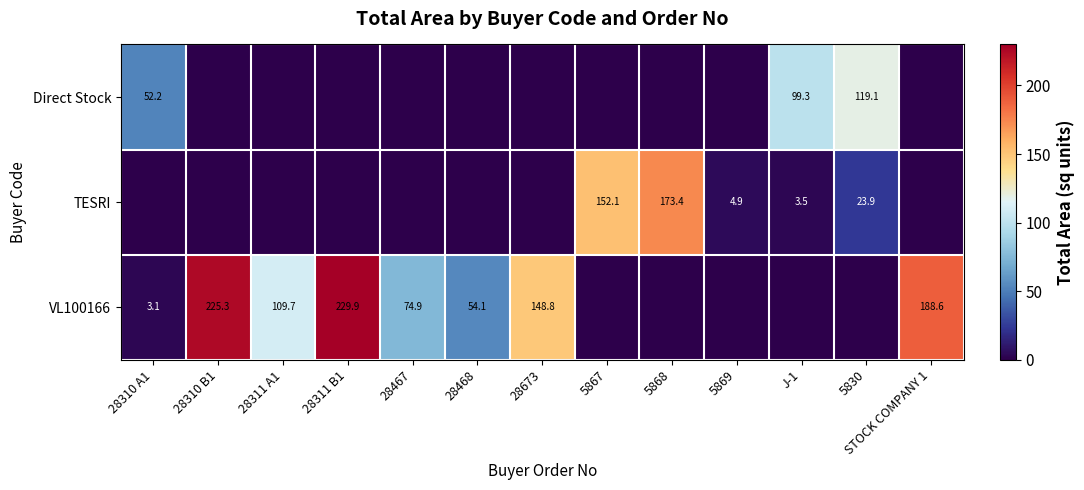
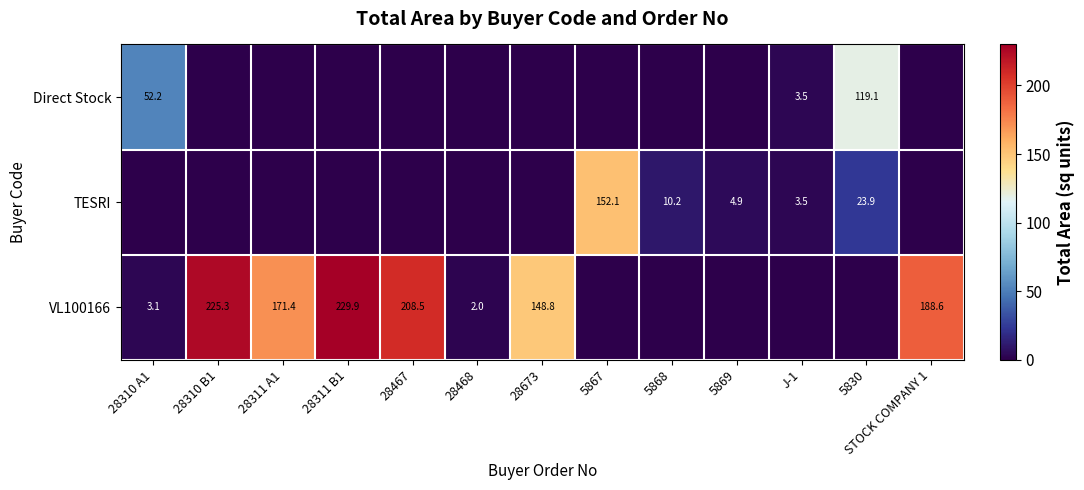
Direct Stock, J-1: 99.3 -> 3.5
TESRI, 5868: 173.4 -> 10.2
VL100166, 28311 A1: 109.7 -> 171.4
VL100166, 28467: 74.9 -> 208.5
VL100166, 28468: 54.1 -> 2.0
